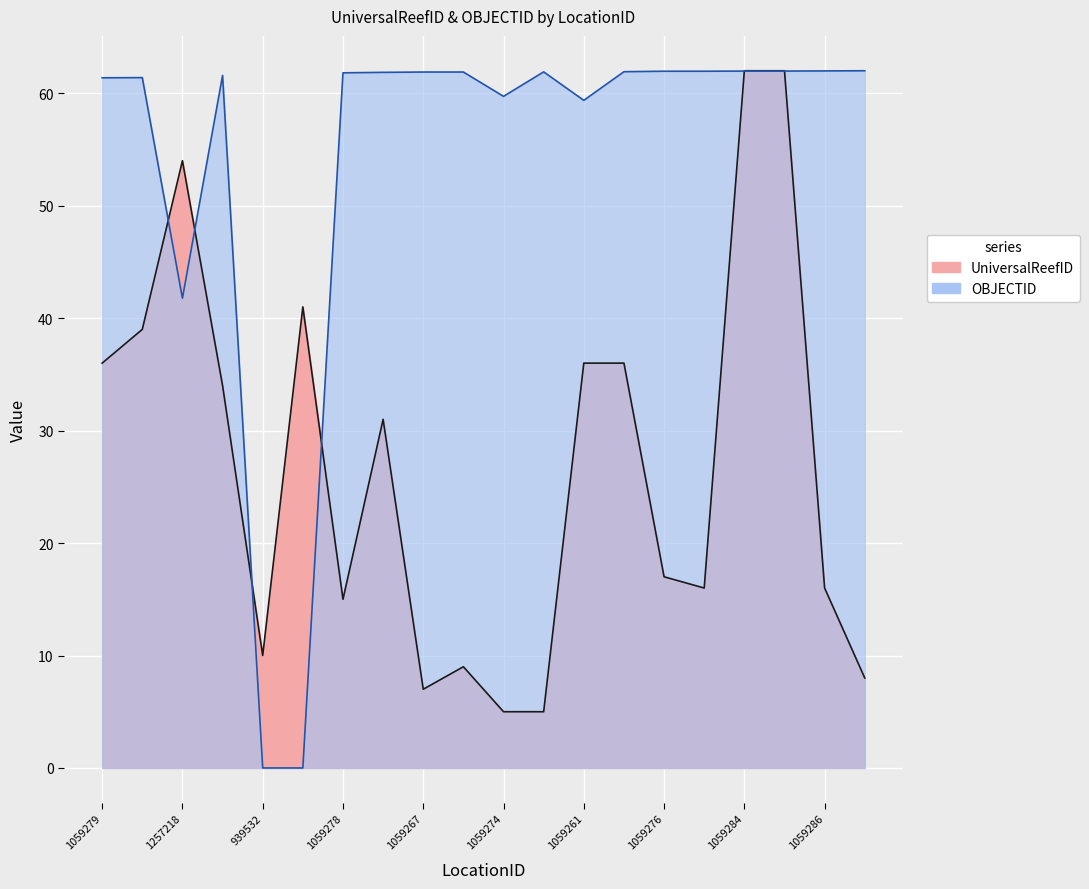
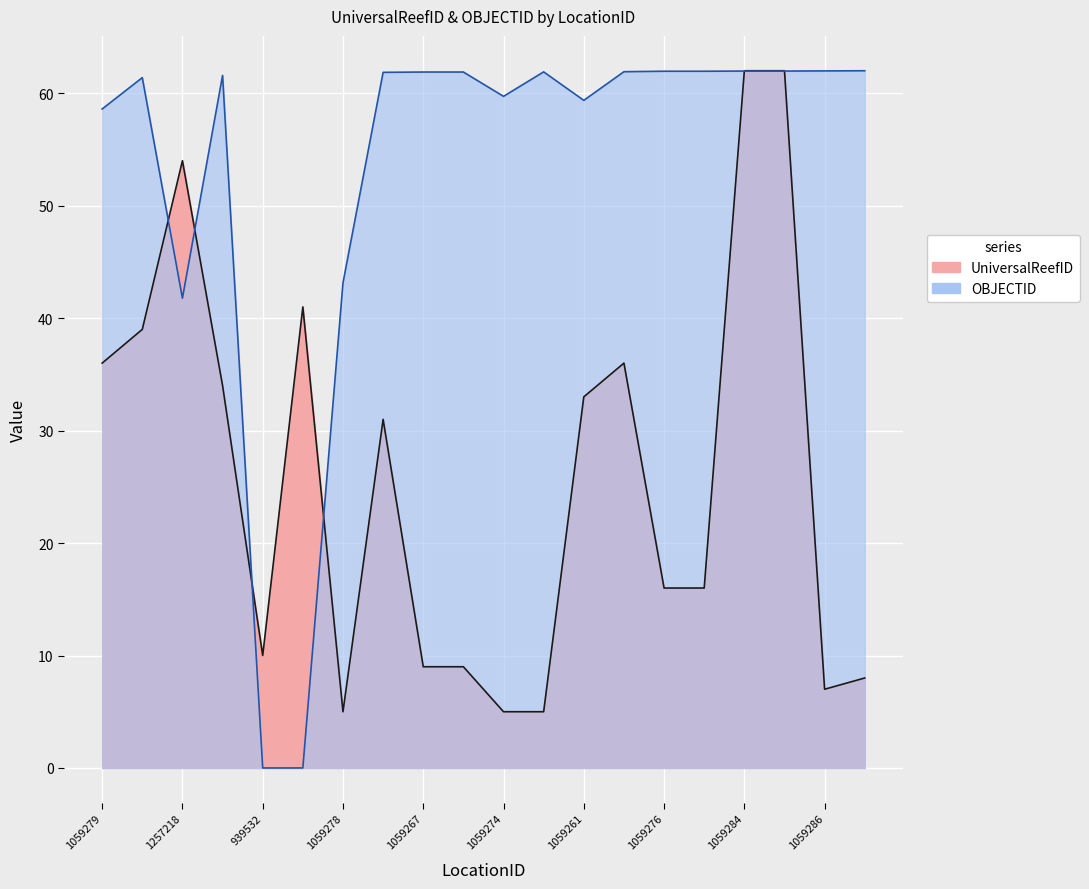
OBJECTID, 1059279: 61.4 -> 58.6
UniversalReefID, 1059278: 15 -> 5
OBJECTID, 1059278: 61.8 -> 43.1
UniversalReefID, 1059267: 7 -> 9
UniversalReefID, 1059261: 36 -> 33
UniversalReefID, 1059276: 17 -> 16
UniversalReefID, 1059286: 16 -> 7
